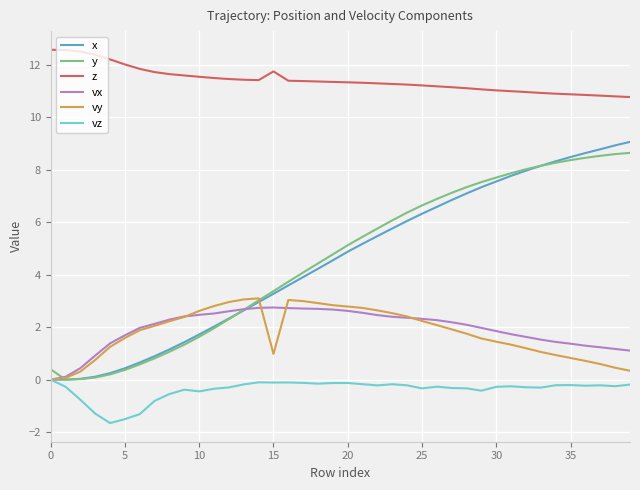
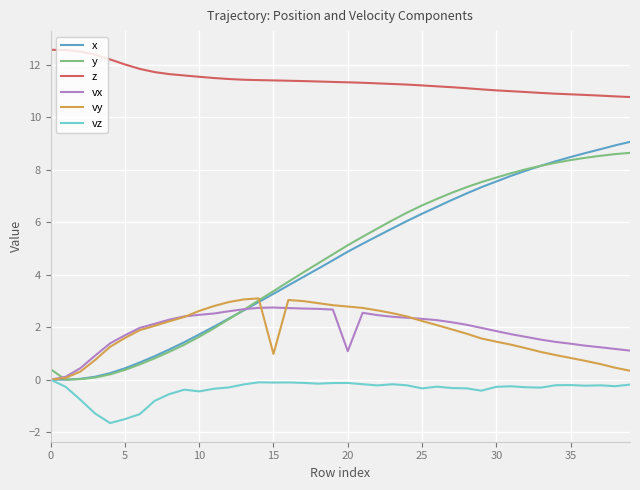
z, 15: 11.8 -> 11.4
vx, 20: 2.6 -> 1.1
